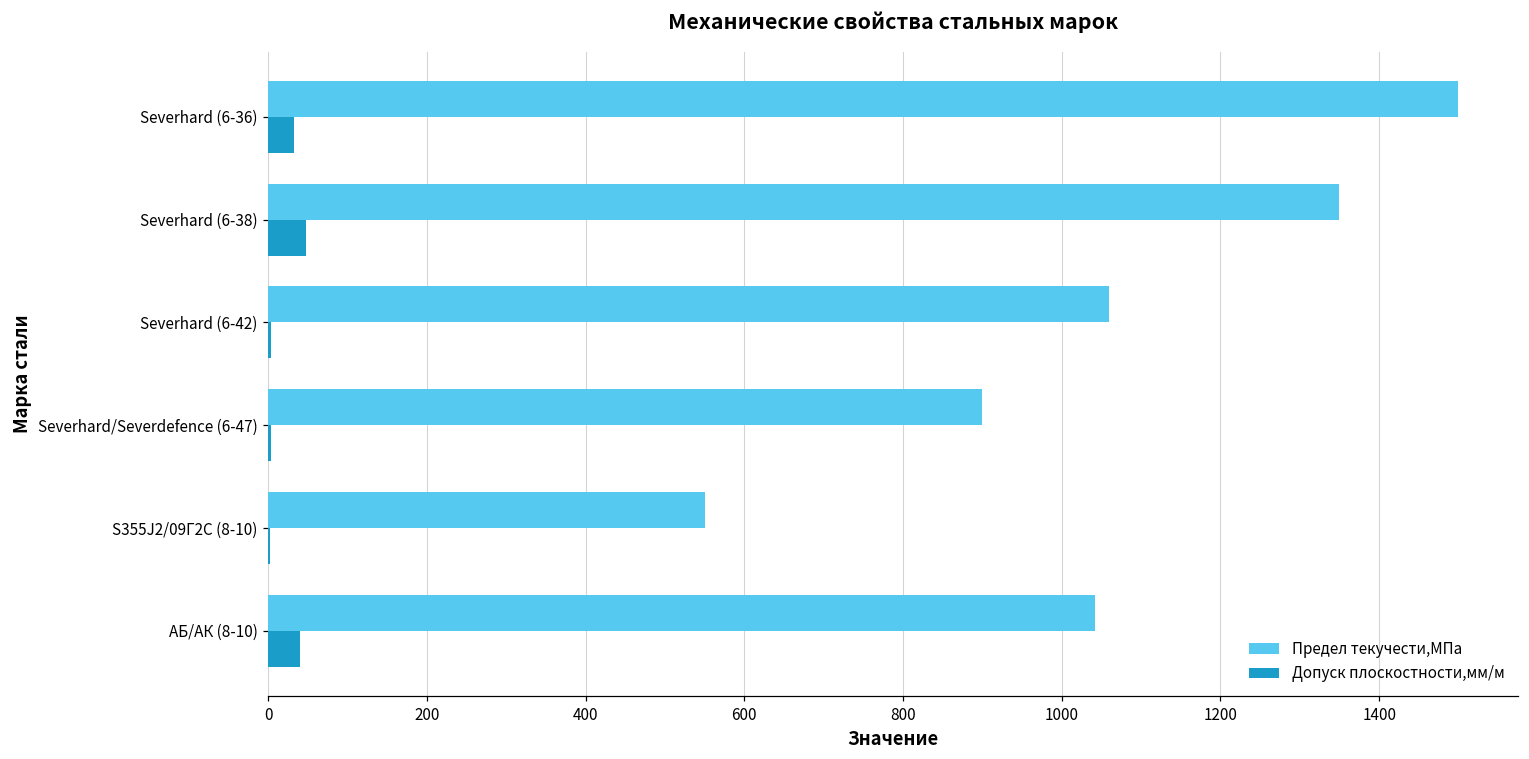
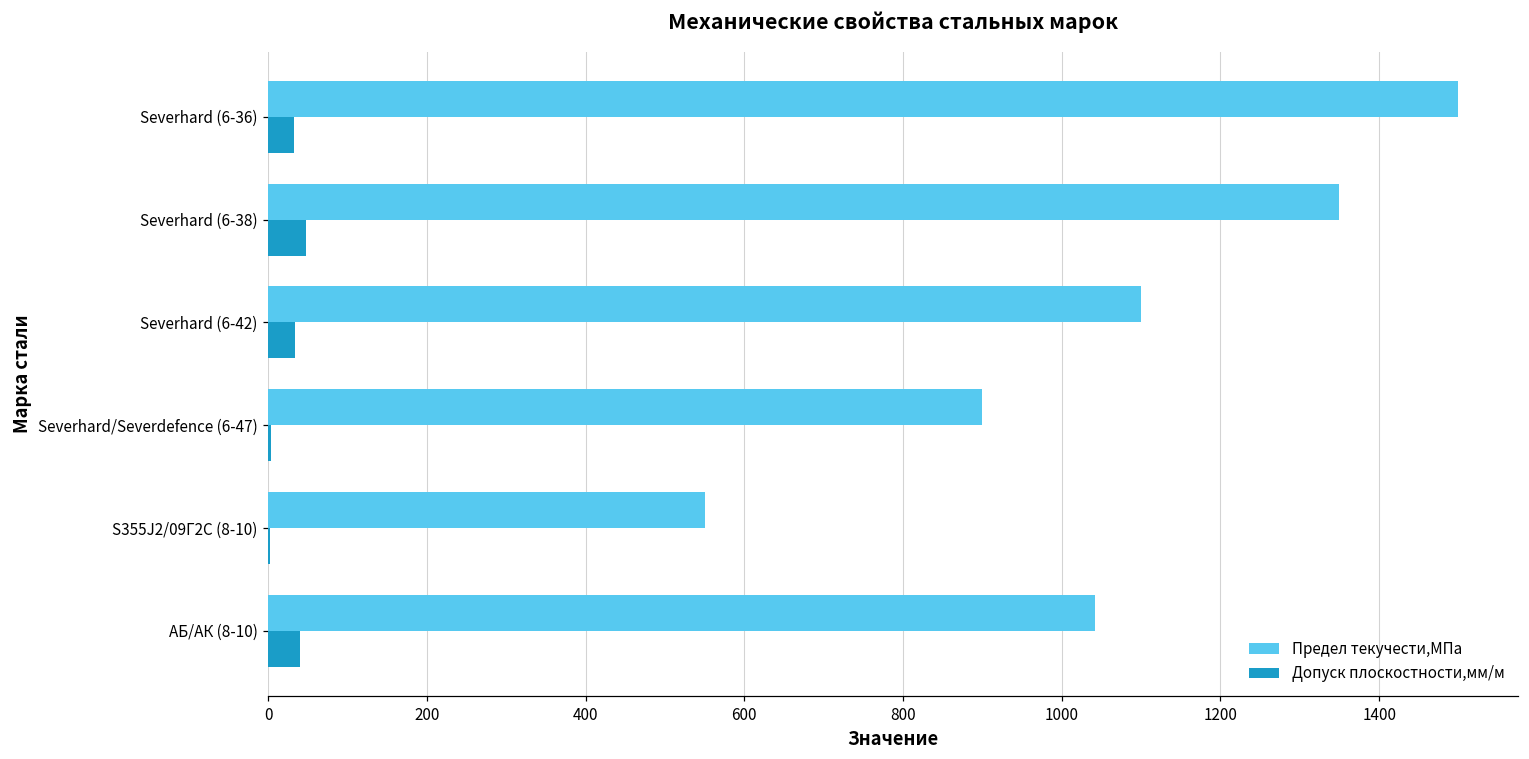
Предел текучести,МПа, Severhard (6-42): 1060 -> 1100
Допуск плоскостности,мм/м, Severhard (6-42): 0 -> 30
